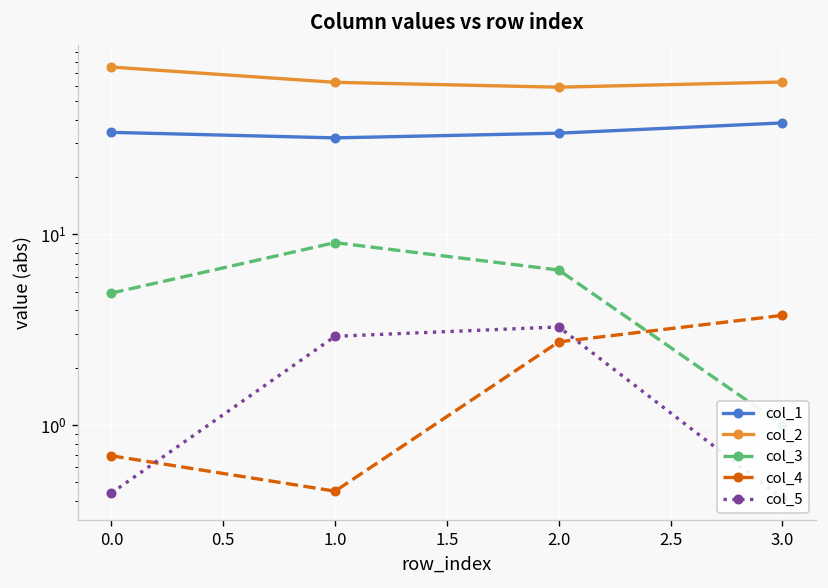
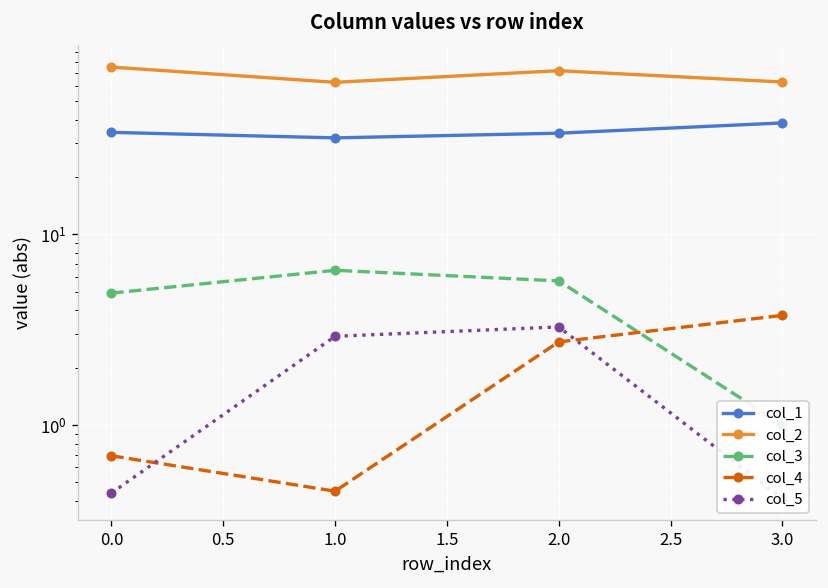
col_3, 1.0: 9 -> 6.5
col_2, 2.0: 59 -> 70
col_3, 2.0: 6.5 -> 5.7
